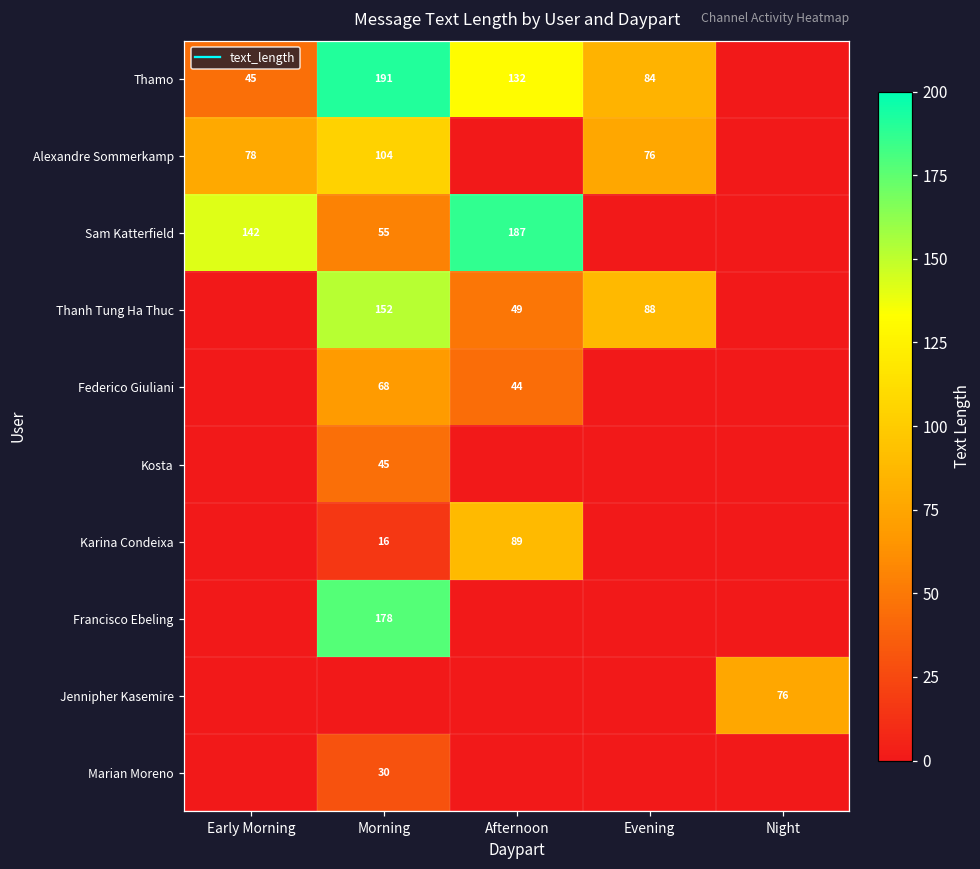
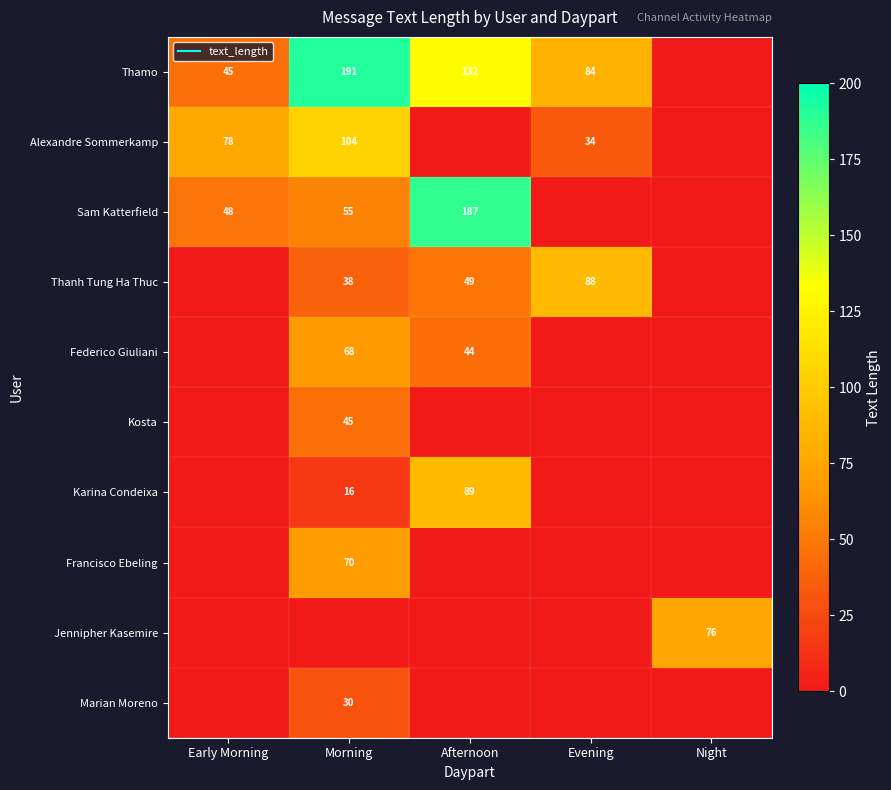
Alexandre Sommerkamp, Evening: 76 -> 34
Sam Katterfield, Early Morning: 142 -> 48
Thanh Tung Ha Thuc, Morning: 152 -> 38
Francisco Ebeling, Morning: 178 -> 70
